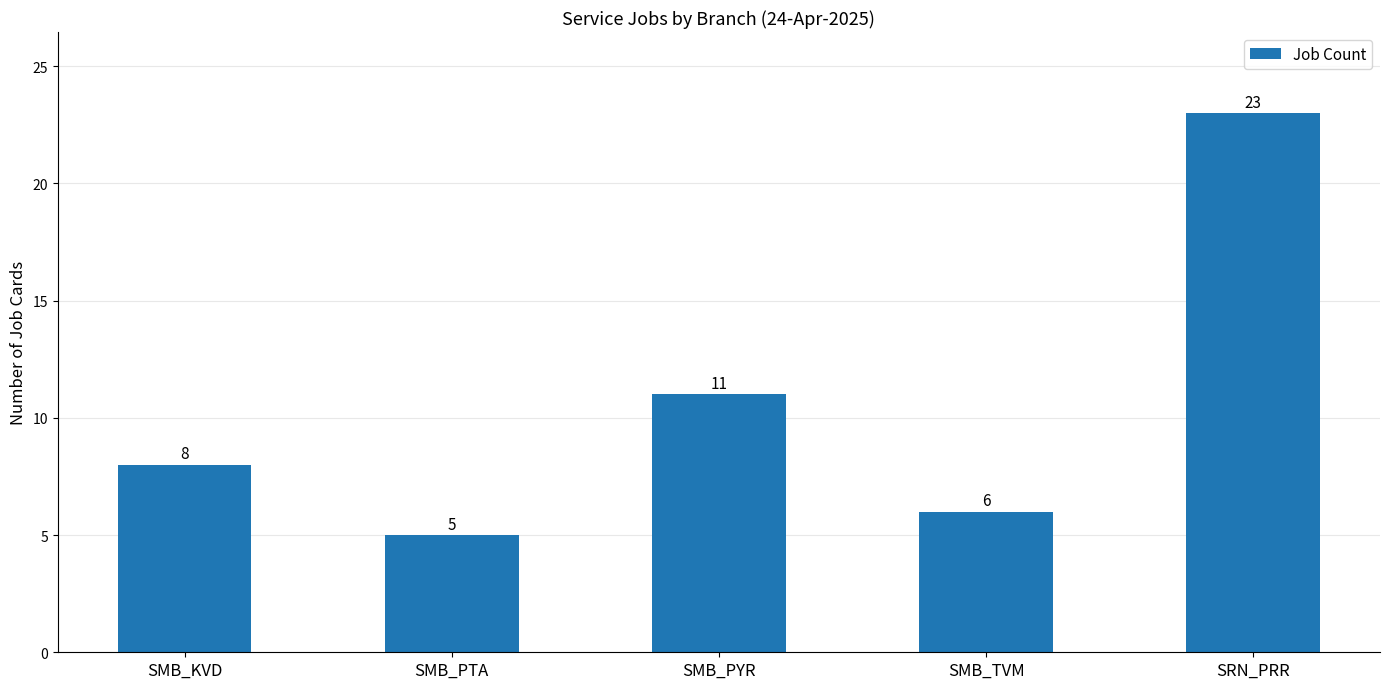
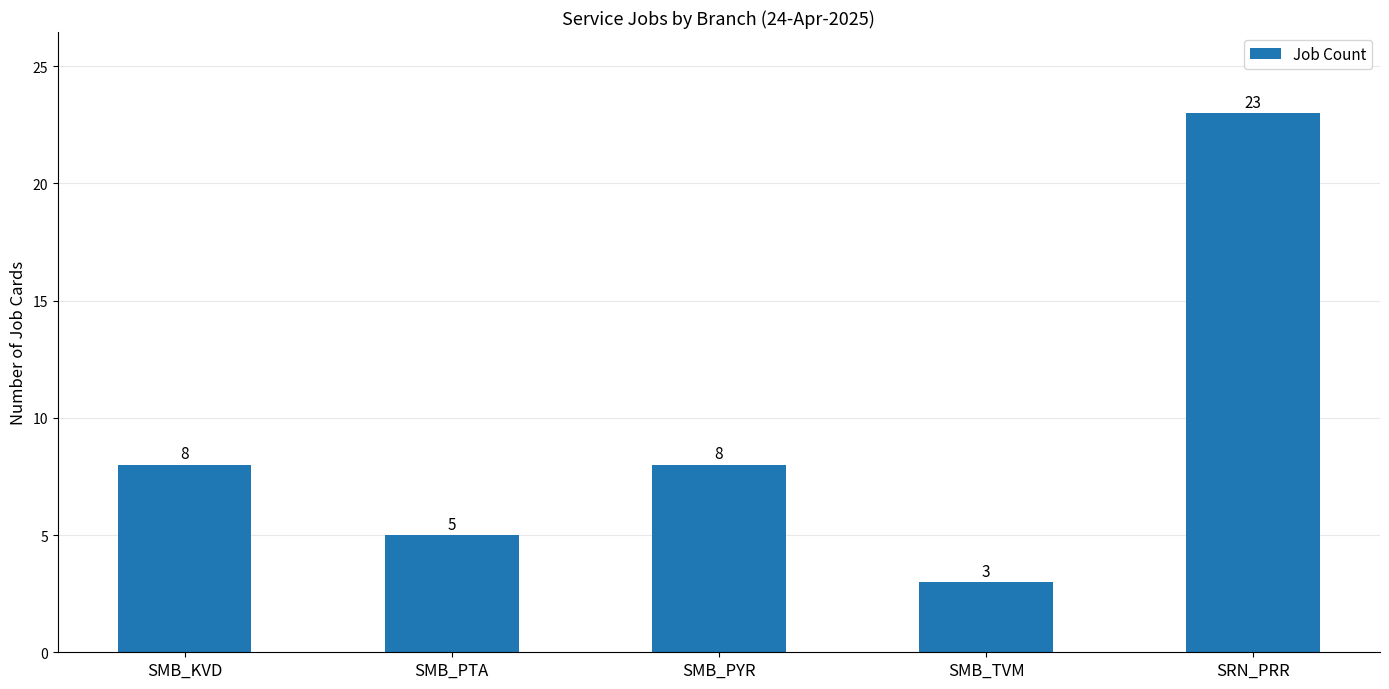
SMB_PYR: 11 -> 8
SMB_TVM: 6 -> 3
